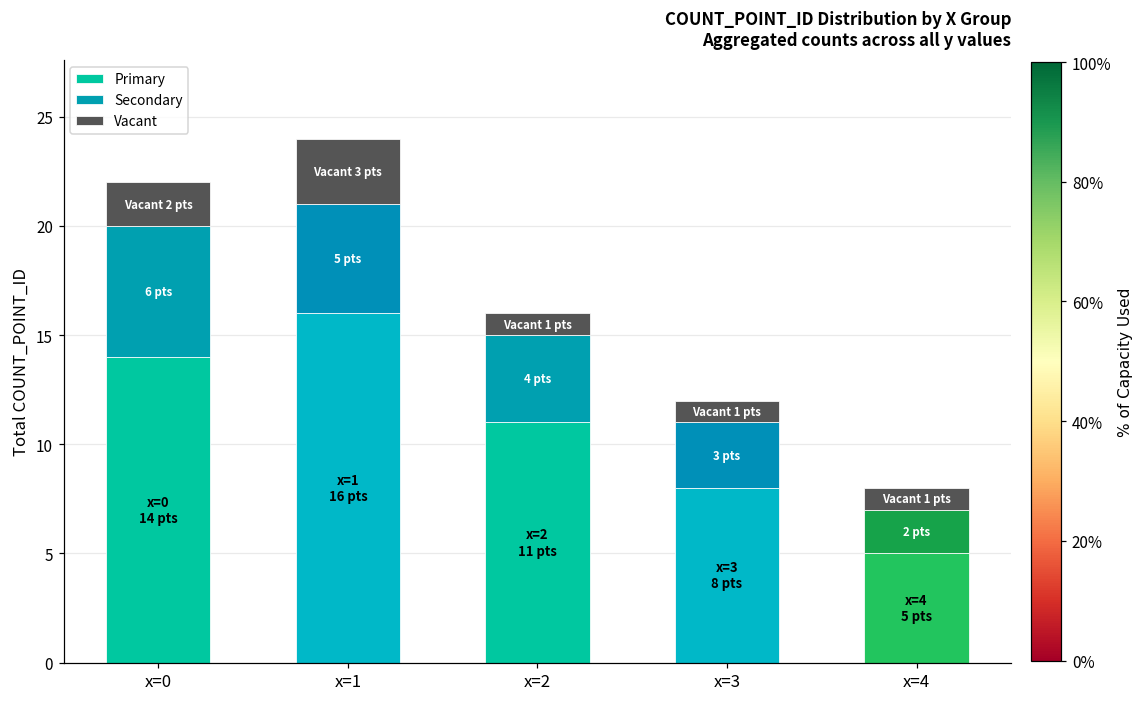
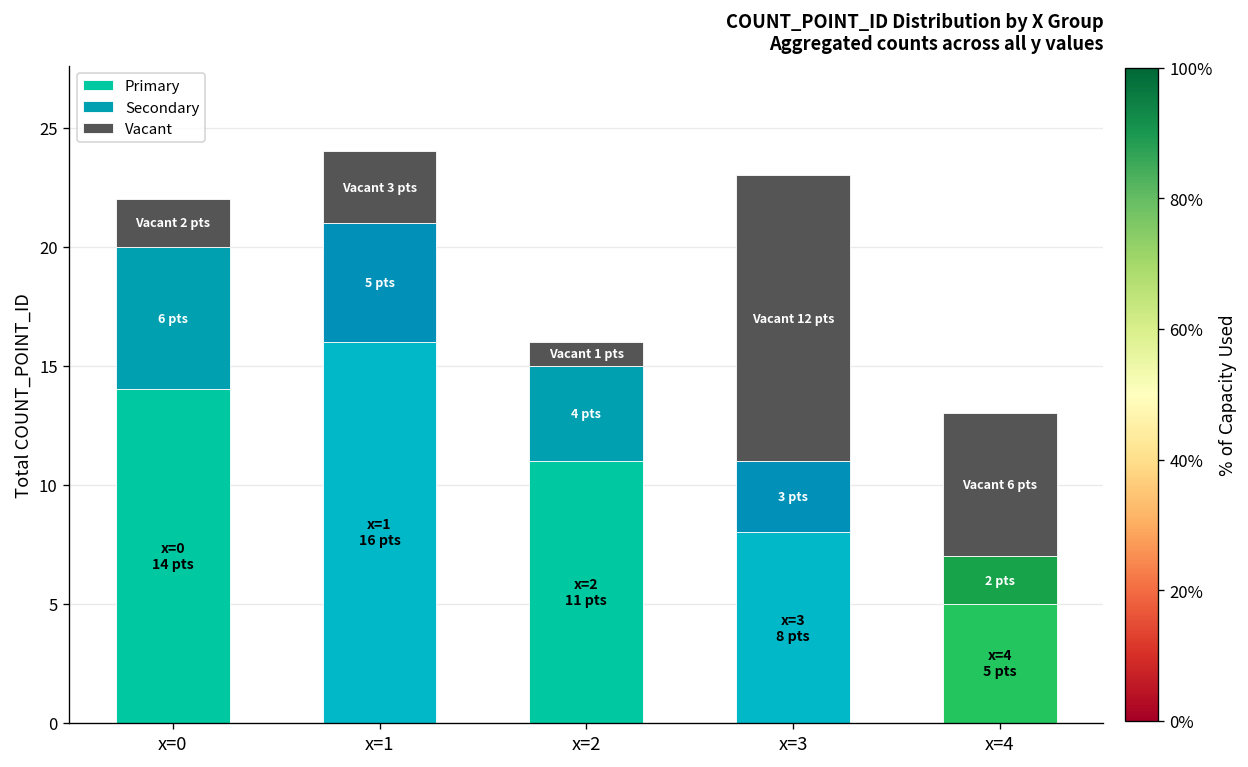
Vacant, x=3: 1 -> 12
Vacant, x=4: 1 -> 6
